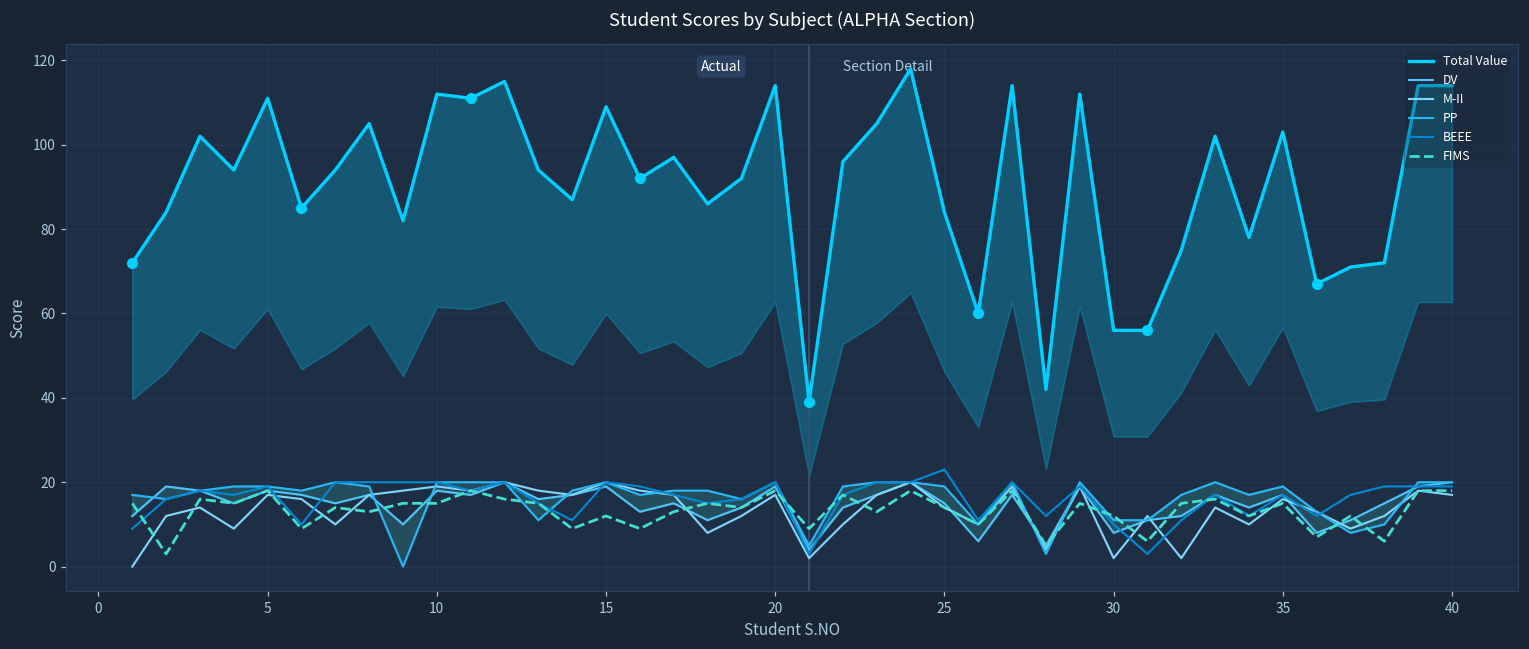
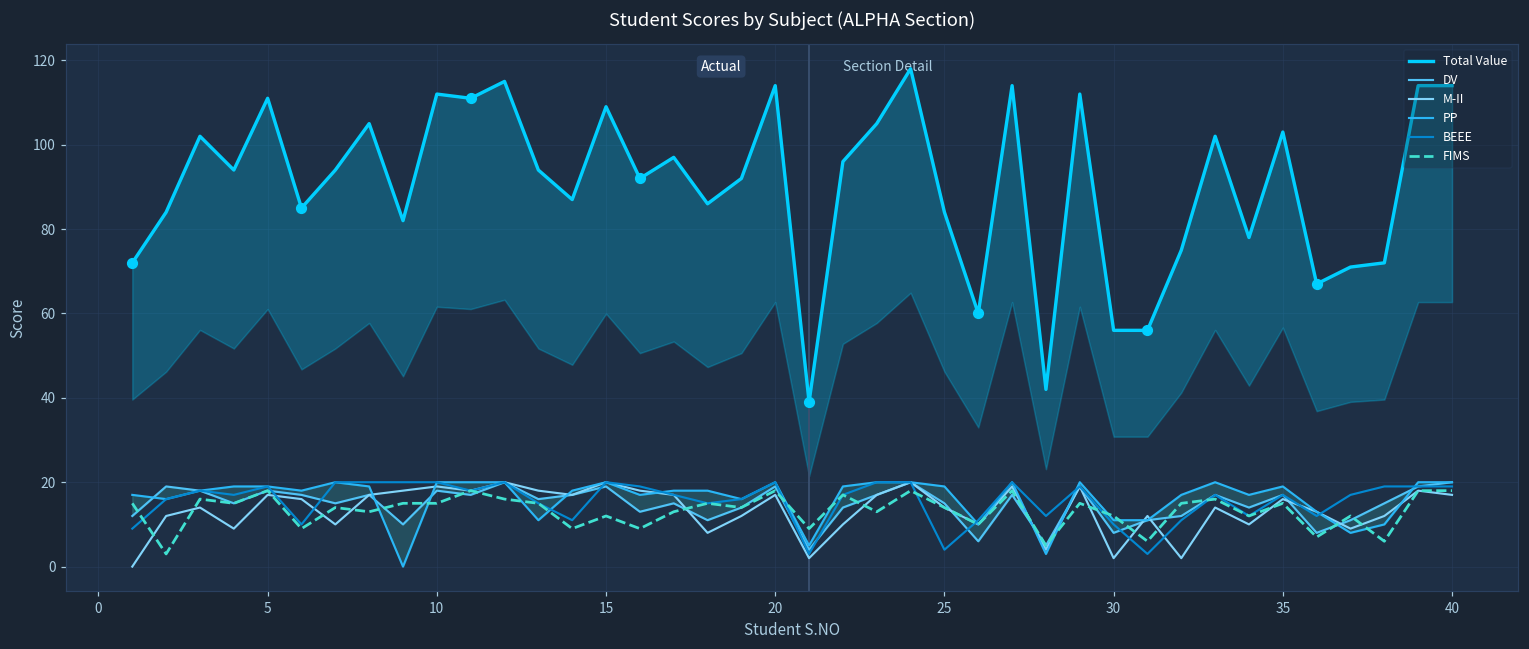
BEEE, 25: 23 -> 4
